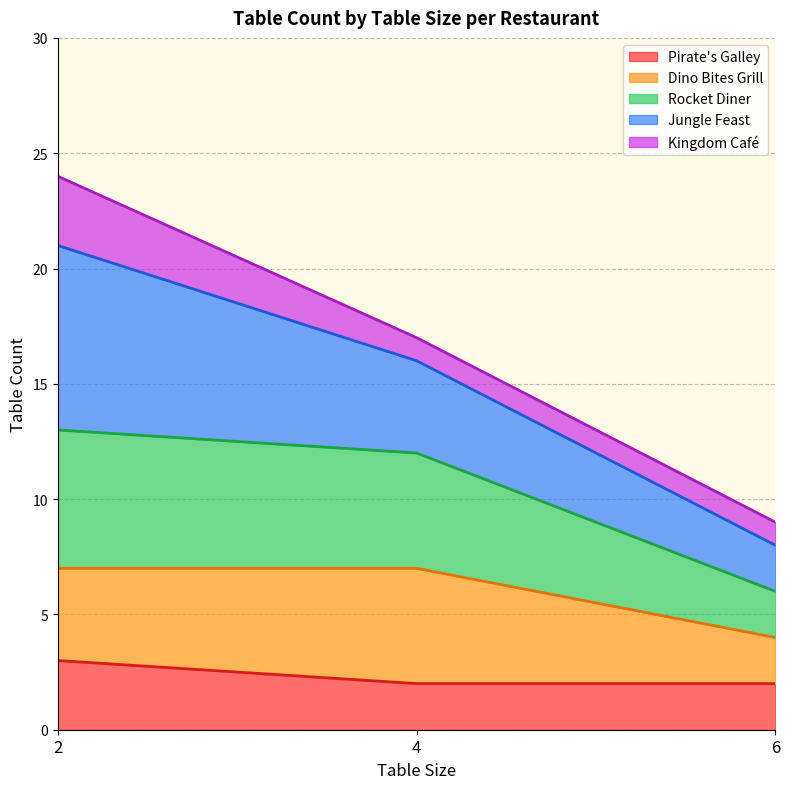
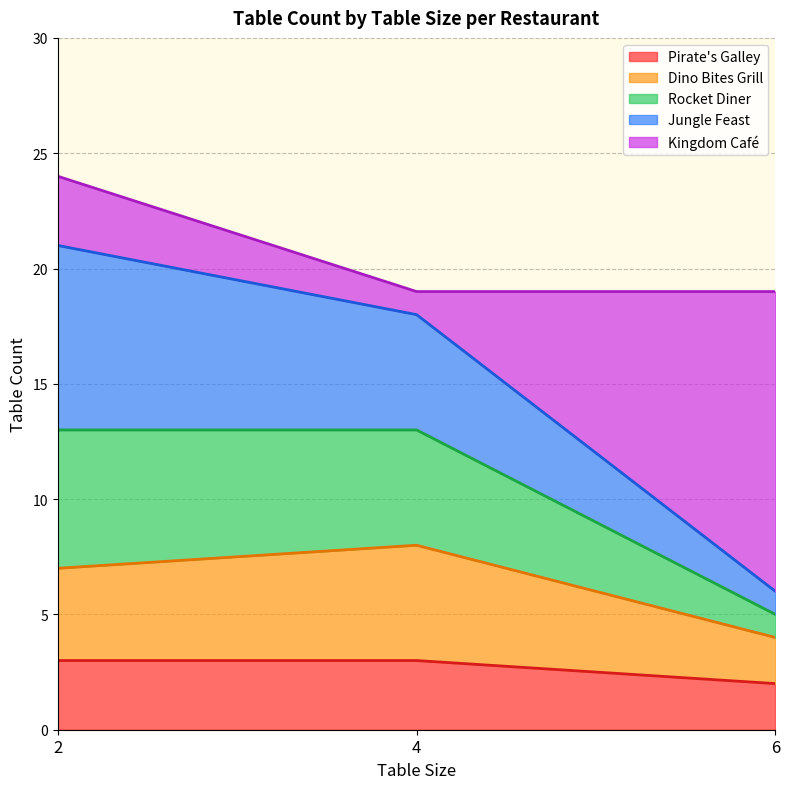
Pirate's Galley, 4: 2 -> 3
Jungle Feast, 4: 4 -> 5
Rocket Diner, 6: 2 -> 1
Jungle Feast, 6: 2 -> 1
Kingdom Café, 6: 1 -> 13
